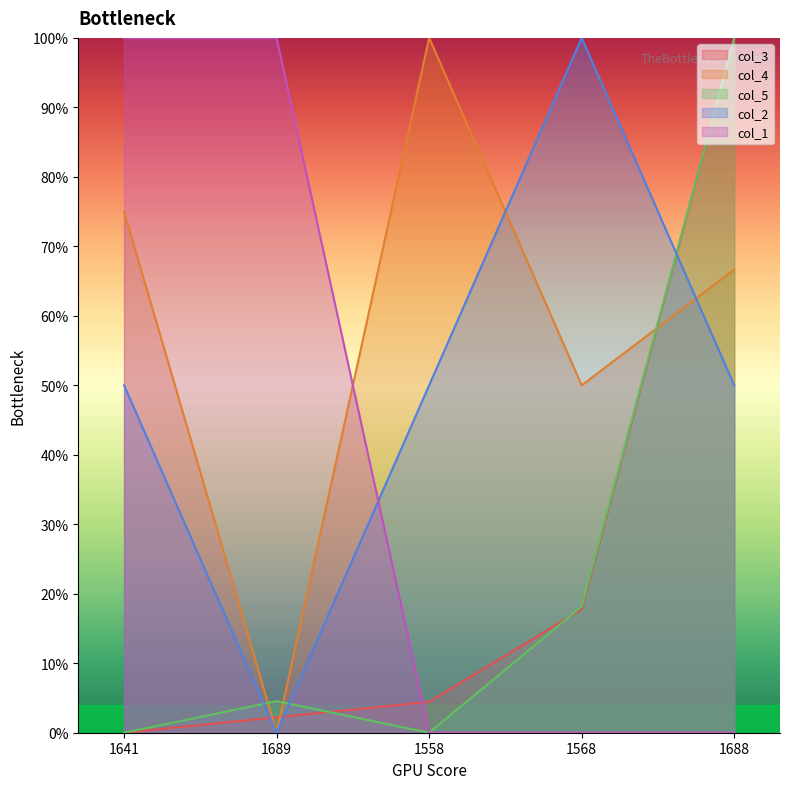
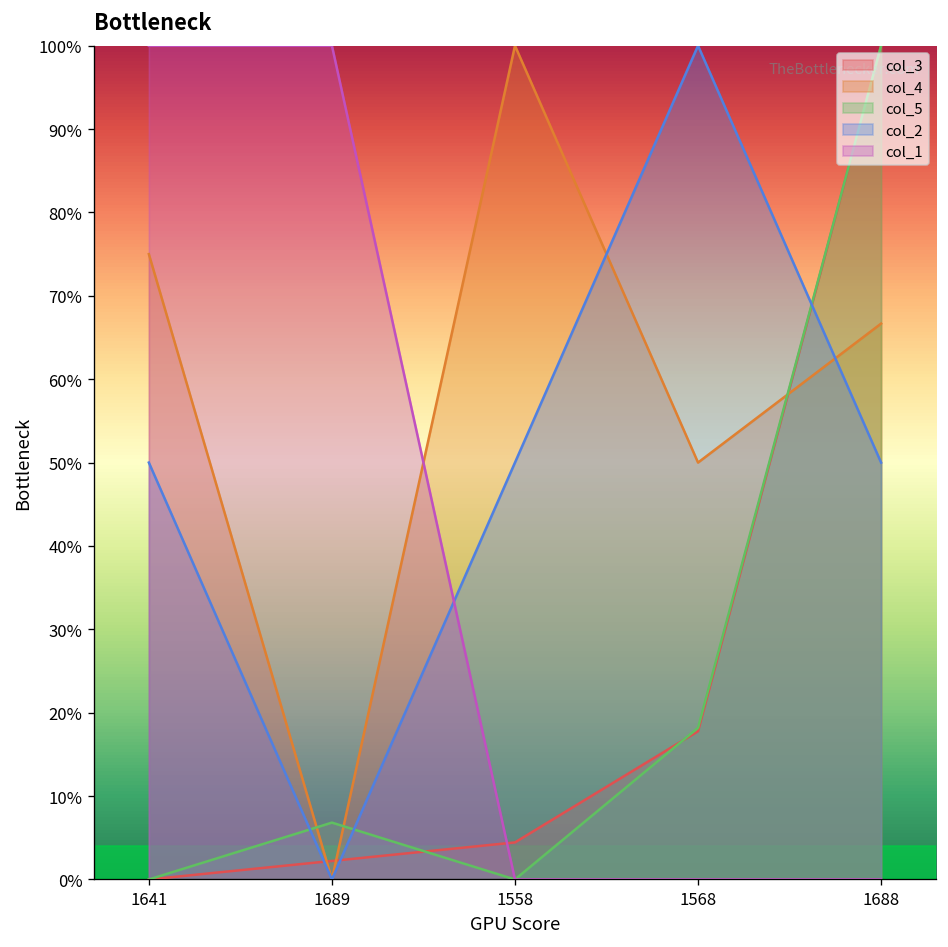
col_5, 1689: 5% -> 7%
